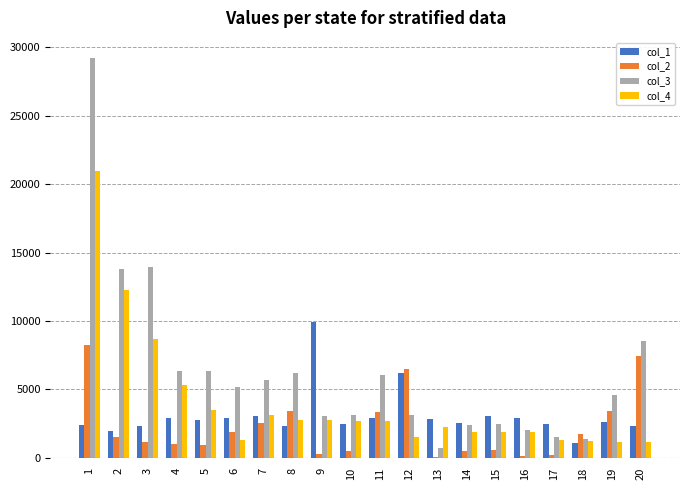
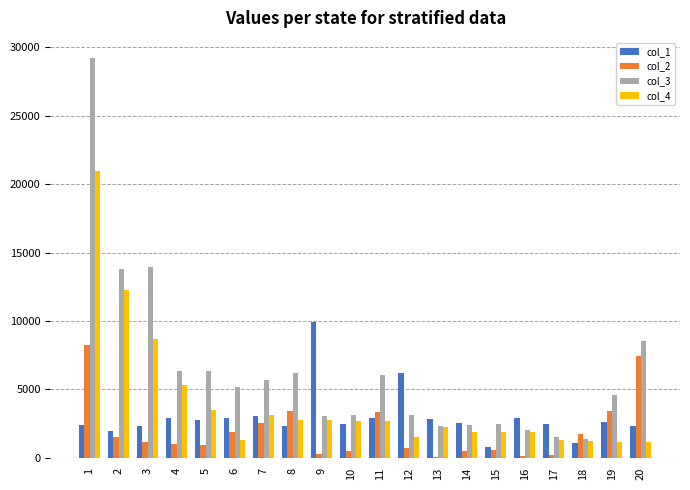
col_2, 12: 6500 -> 700
col_3, 13: 700 -> 2300
col_1, 15: 3000 -> 800
